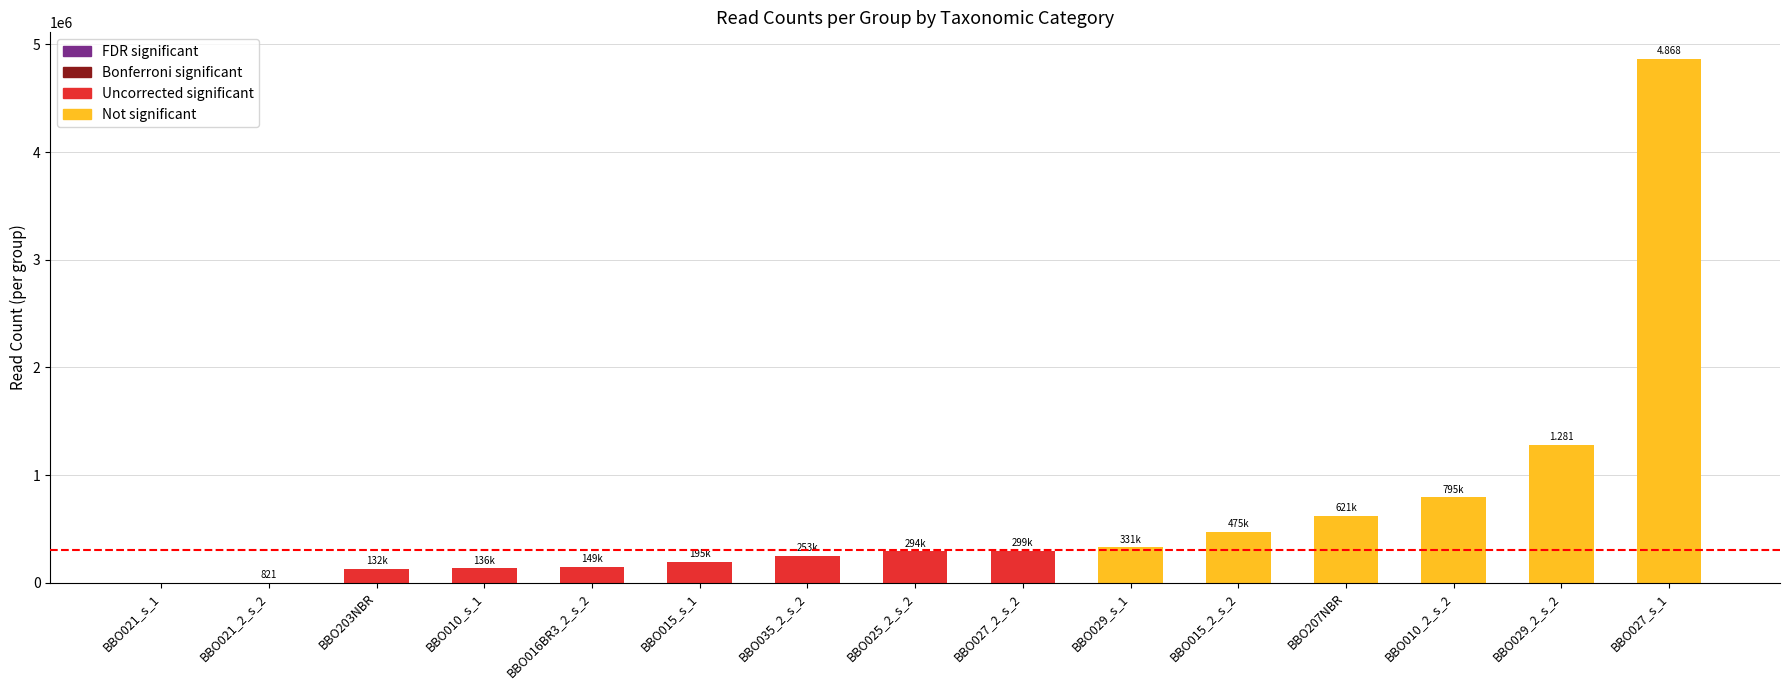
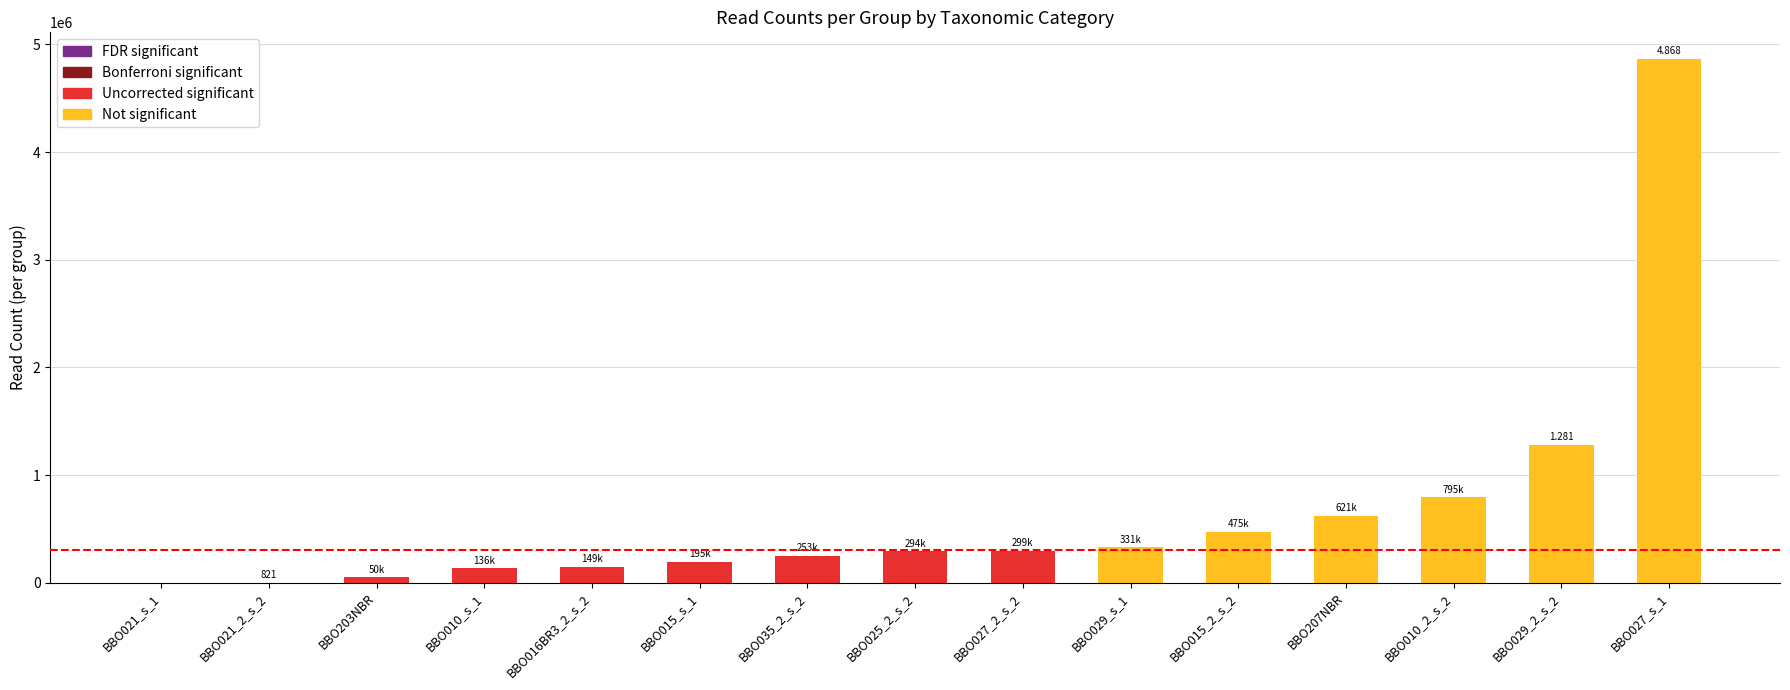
BBO203NBR: 132k -> 50k
